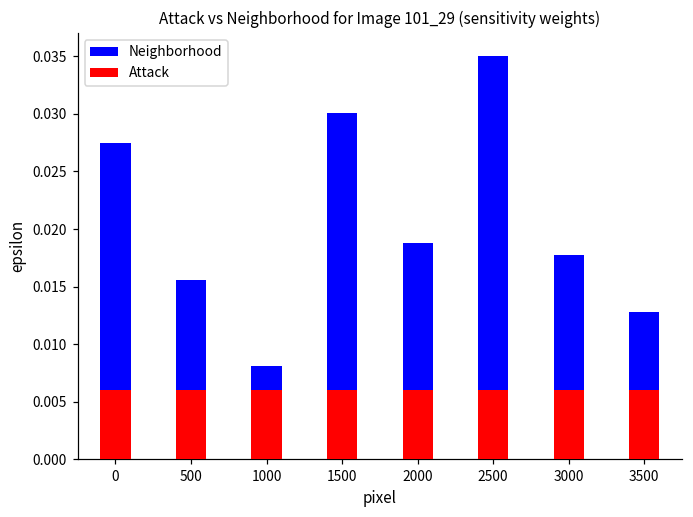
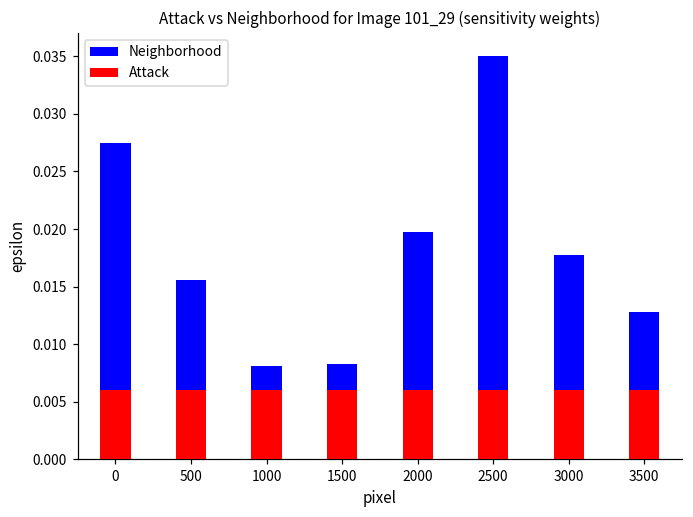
Neighborhood, 1500: 0.0301 -> 0.0083
Neighborhood, 2000: 0.0188 -> 0.0198
